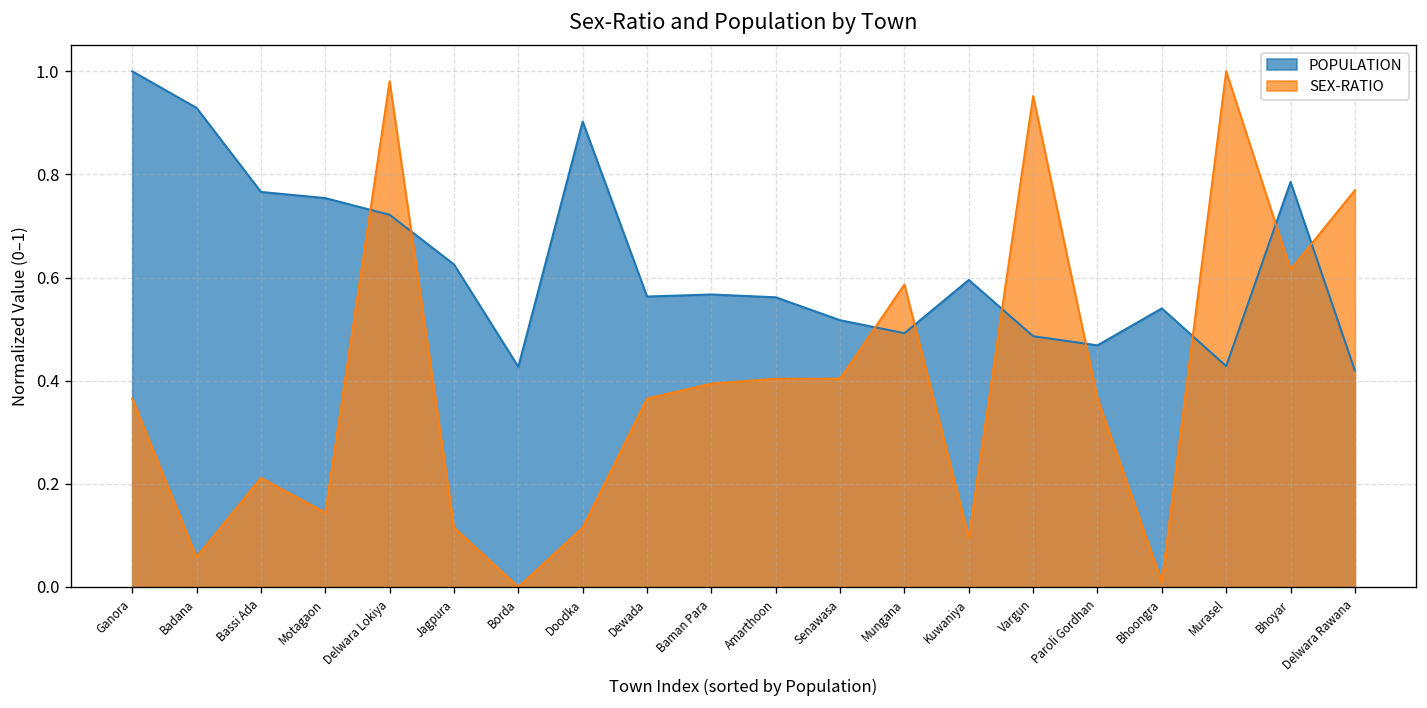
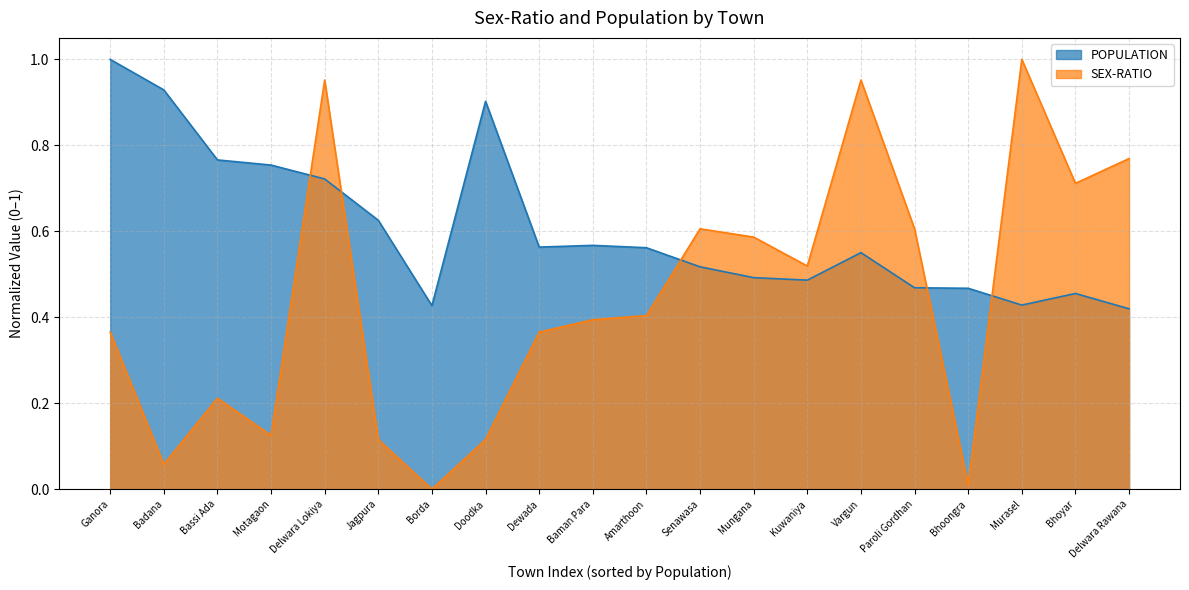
SEX-RATIO, Motagaon: 0.14 -> 0.13
SEX-RATIO, Delwara Lokiya: 0.98 -> 0.95
SEX-RATIO, Senawasa: 0.40 -> 0.61
POPULATION, Kuwaniya: 0.60 -> 0.49
SEX-RATIO, Kuwaniya: 0.10 -> 0.52
POPULATION, Vargun: 0.49 -> 0.55
SEX-RATIO, Paroli Gordhan: 0.37 -> 0.61
POPULATION, Bhoongra: 0.54 -> 0.47
POPULATION, Bhoyar: 0.79 -> 0.46
SEX-RATIO, Bhoyar: 0.62 -> 0.71
